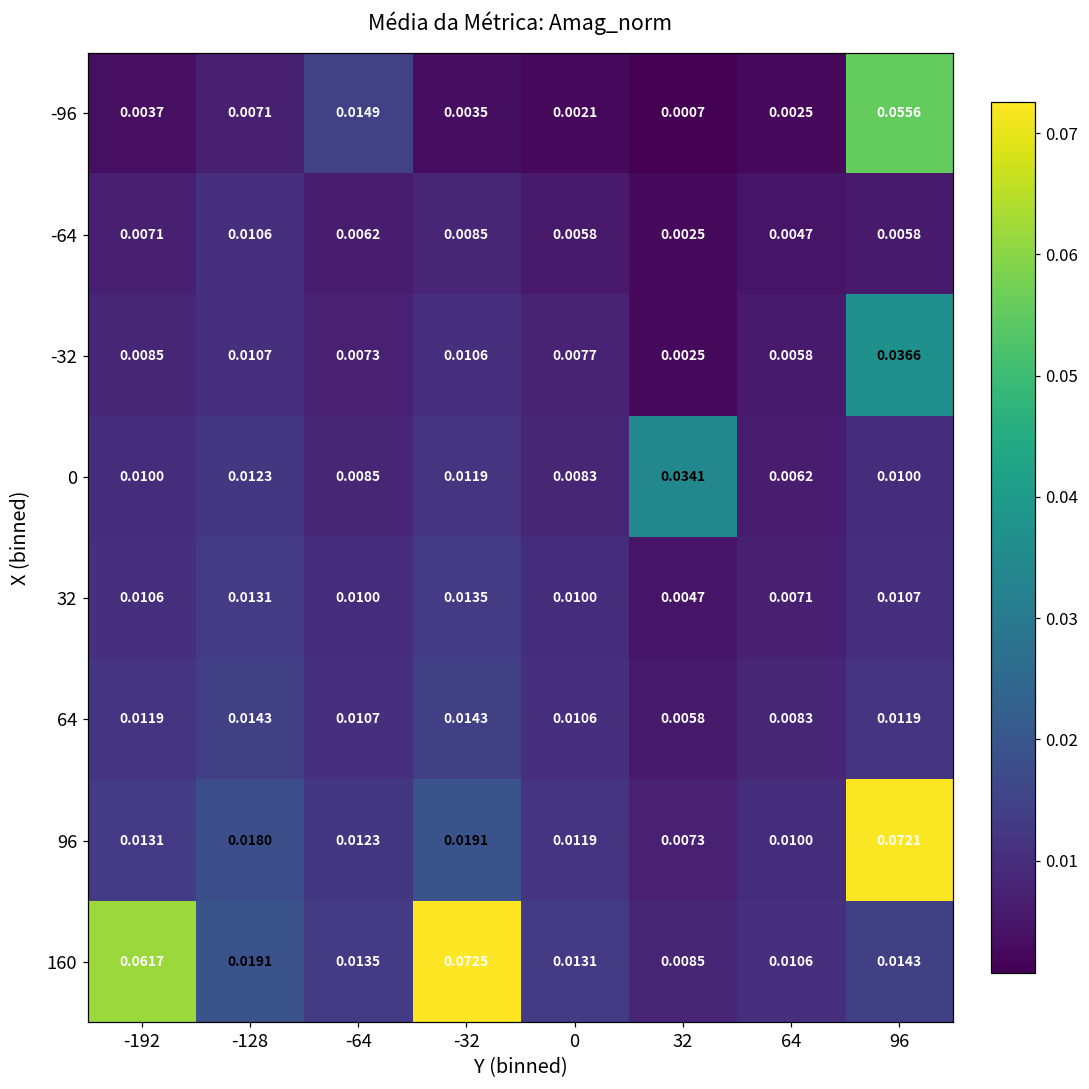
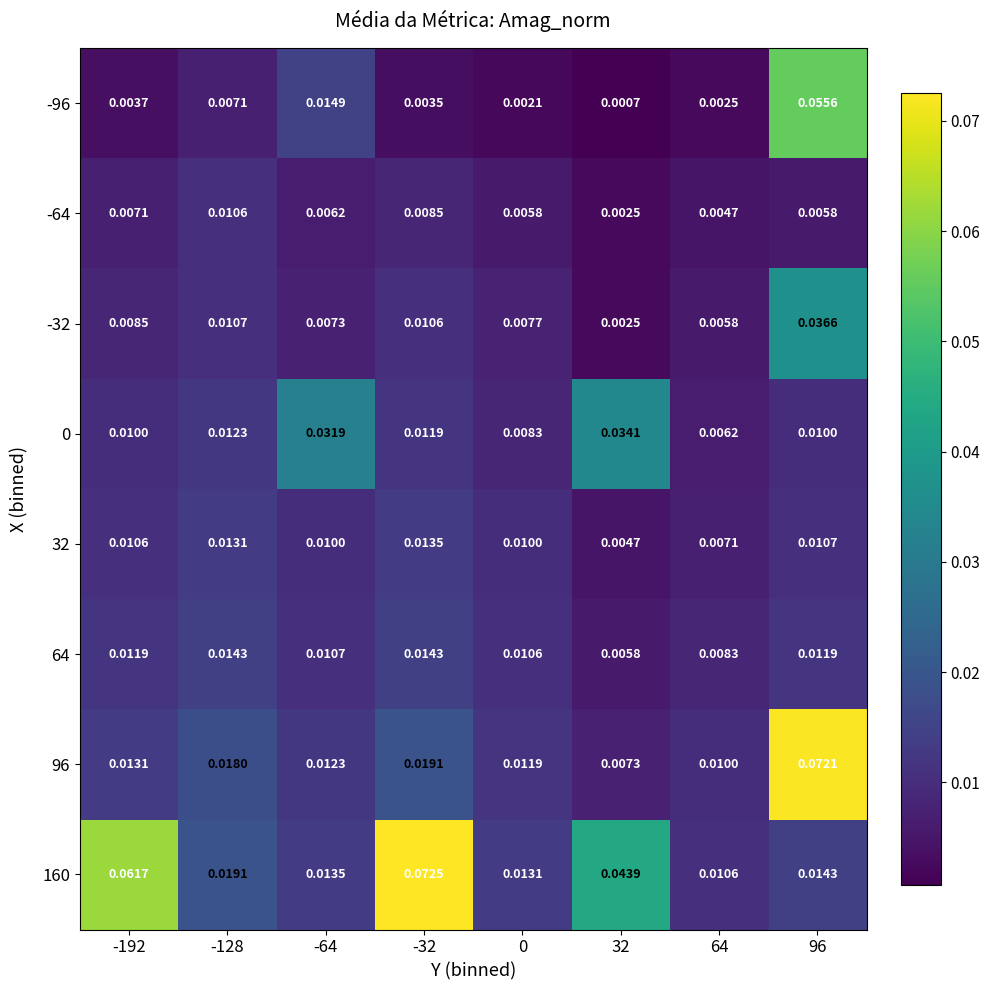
0, -64: 0.0085 -> 0.0319
160, 32: 0.0085 -> 0.0439
